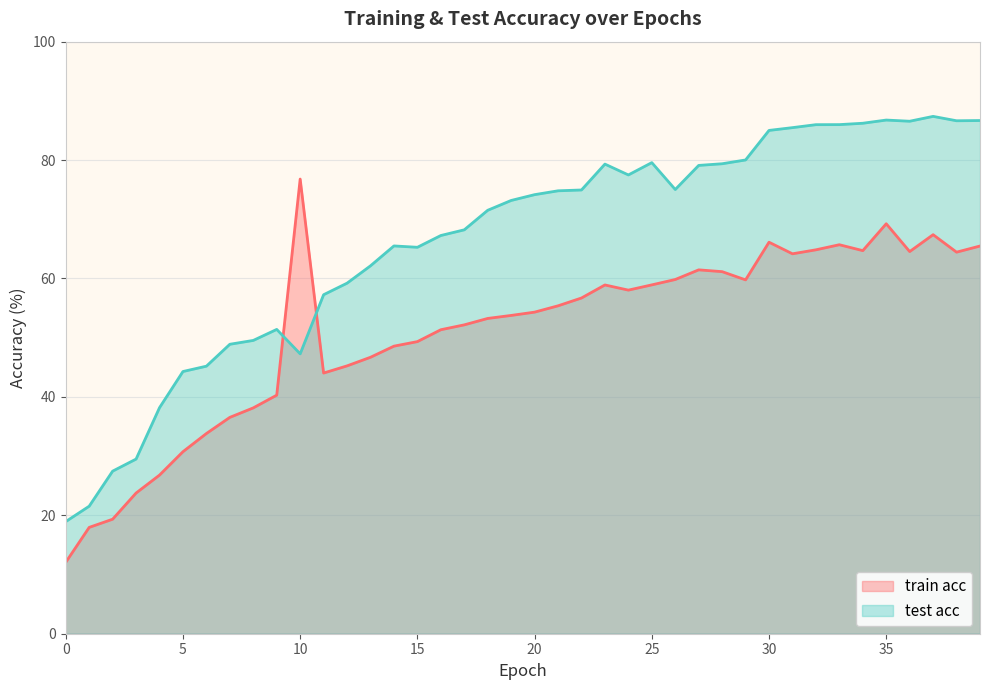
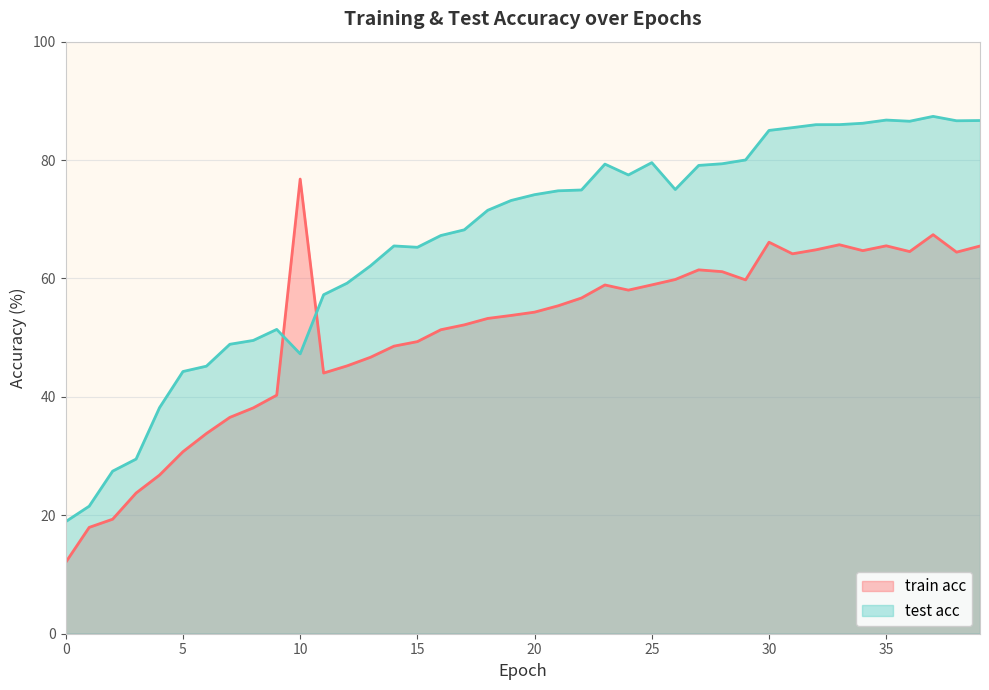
train acc, 35: 69 -> 66
